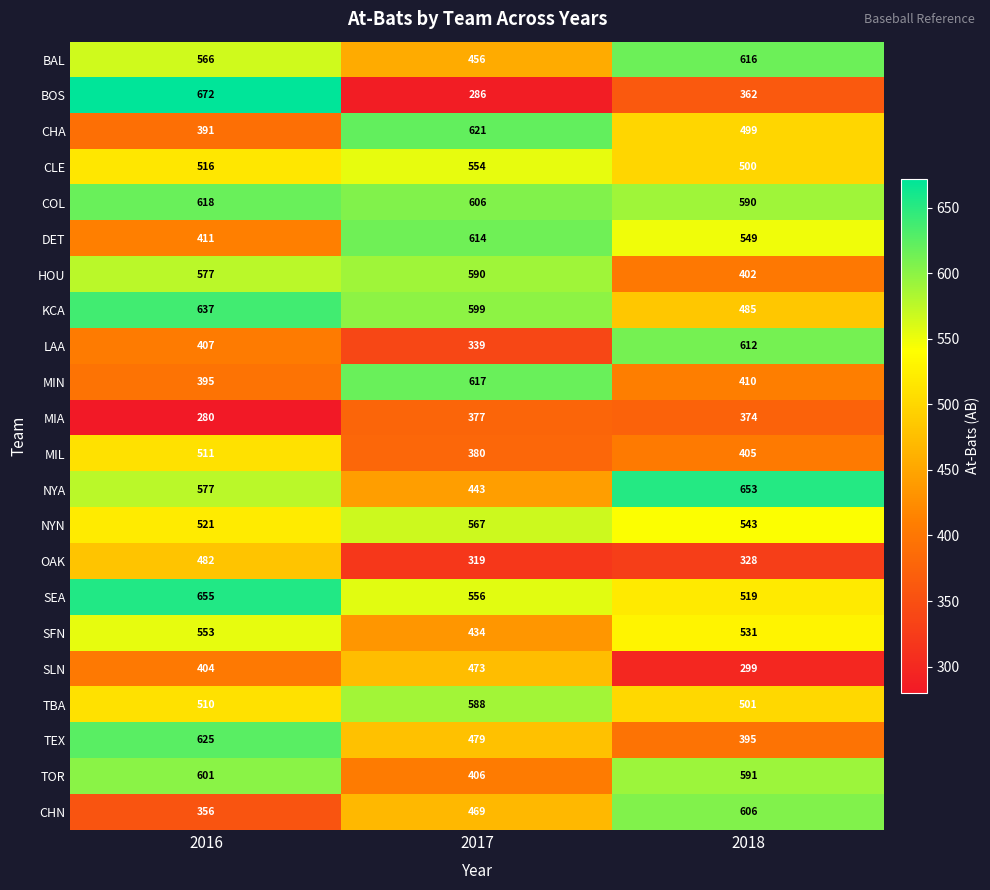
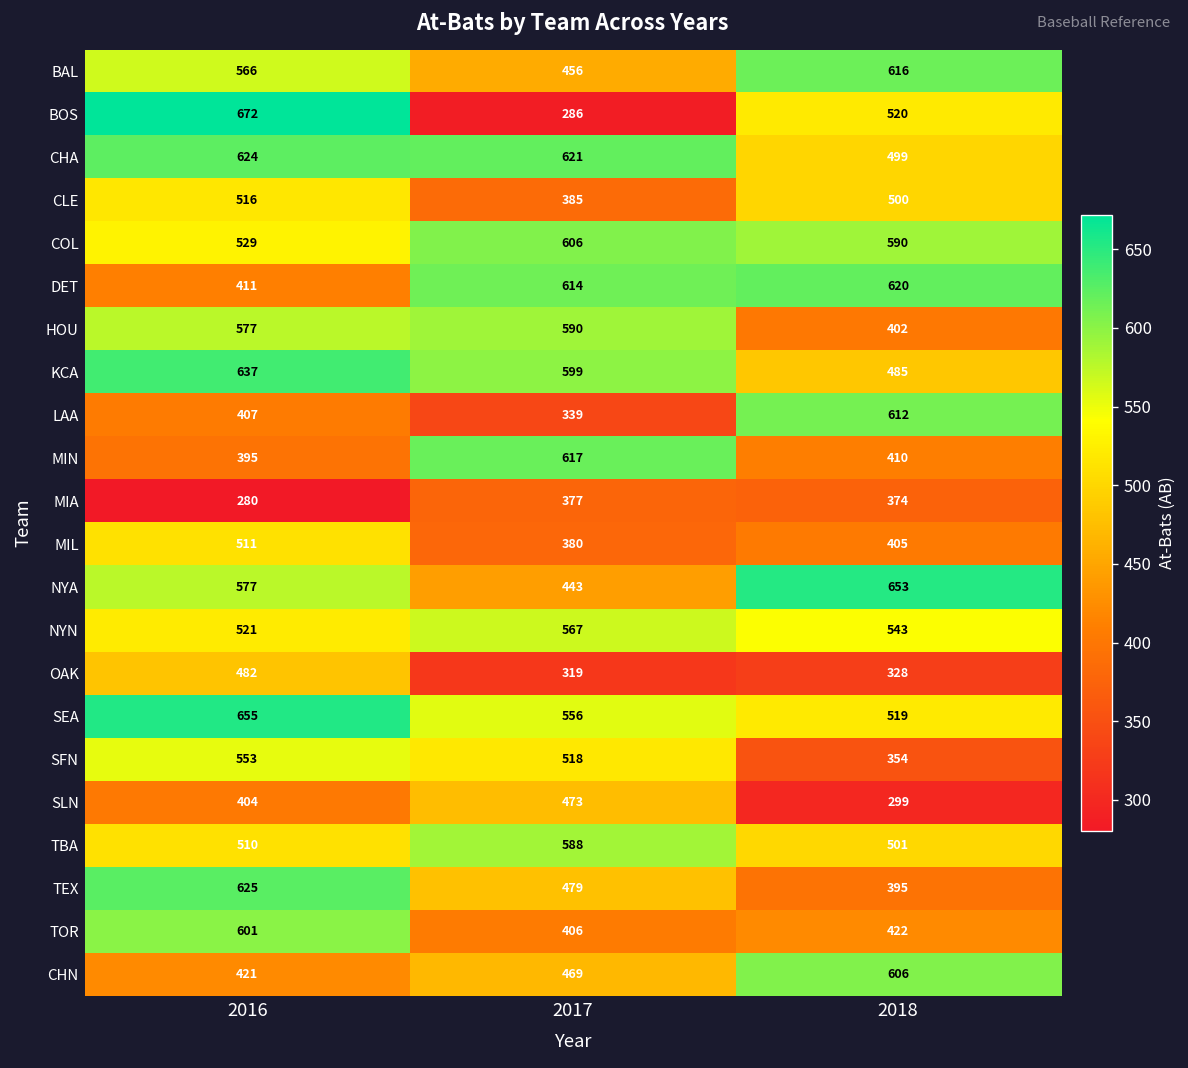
BOS, 2018: 362 -> 520
CHA, 2016: 391 -> 624
CLE, 2017: 554 -> 385
COL, 2016: 618 -> 529
DET, 2018: 549 -> 620
SFN, 2017: 434 -> 518
SFN, 2018: 531 -> 354
TOR, 2018: 591 -> 422
CHN, 2016: 356 -> 421
